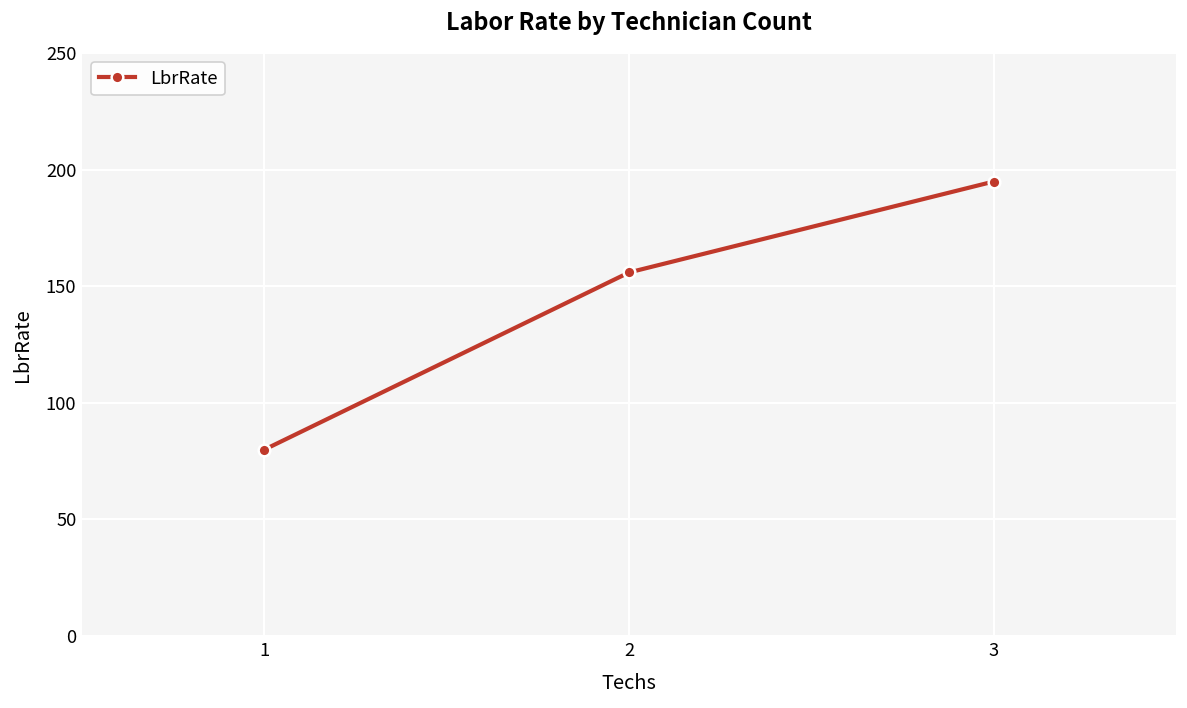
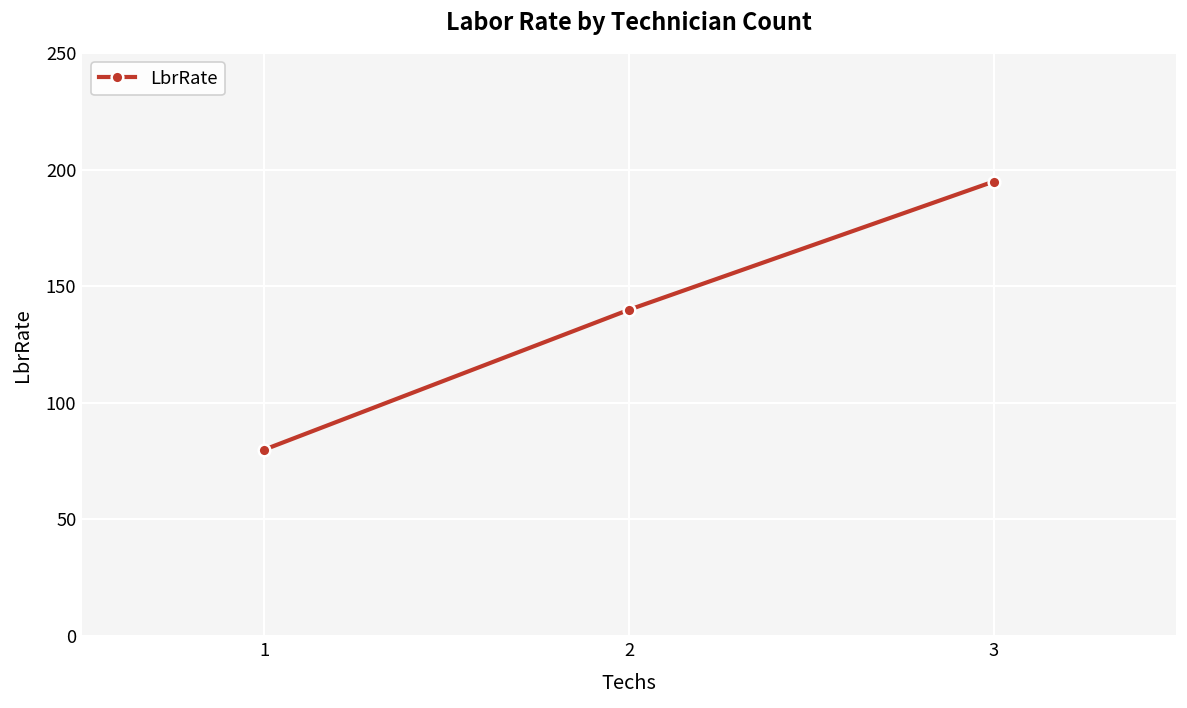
2: 156 -> 140
